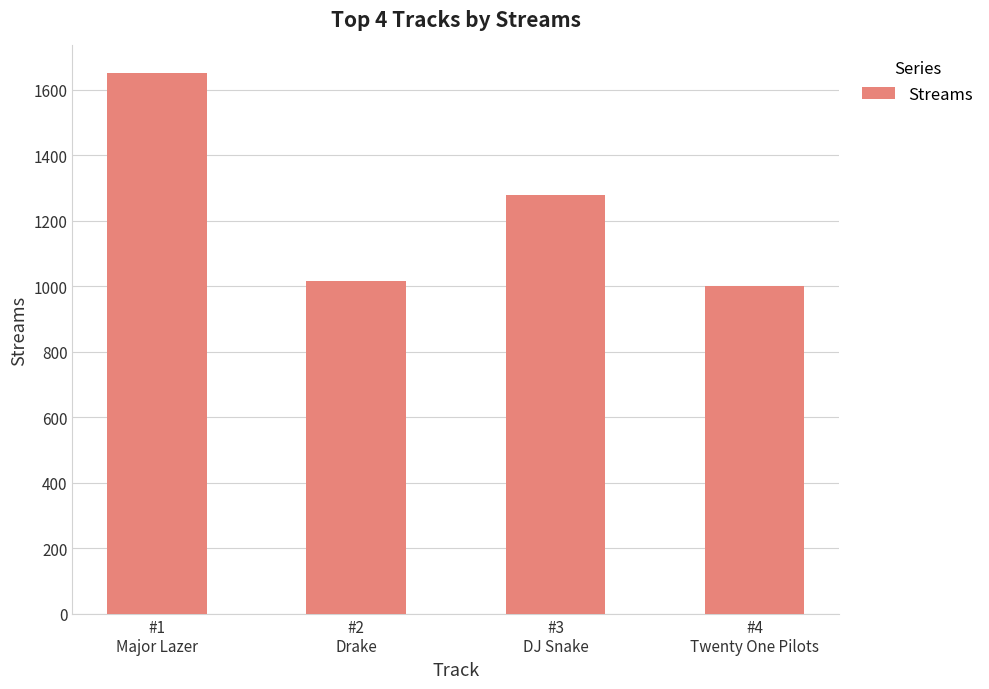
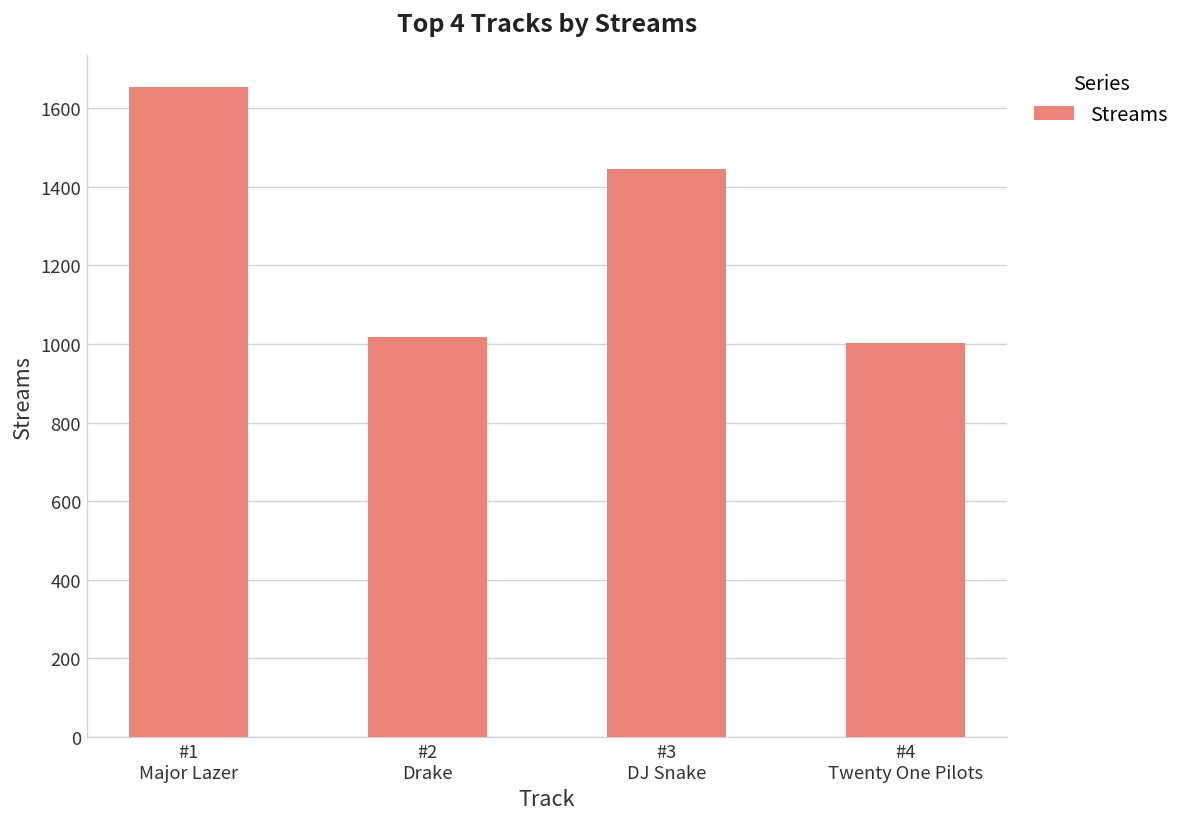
#3 DJ Snake: 1280 -> 1440
